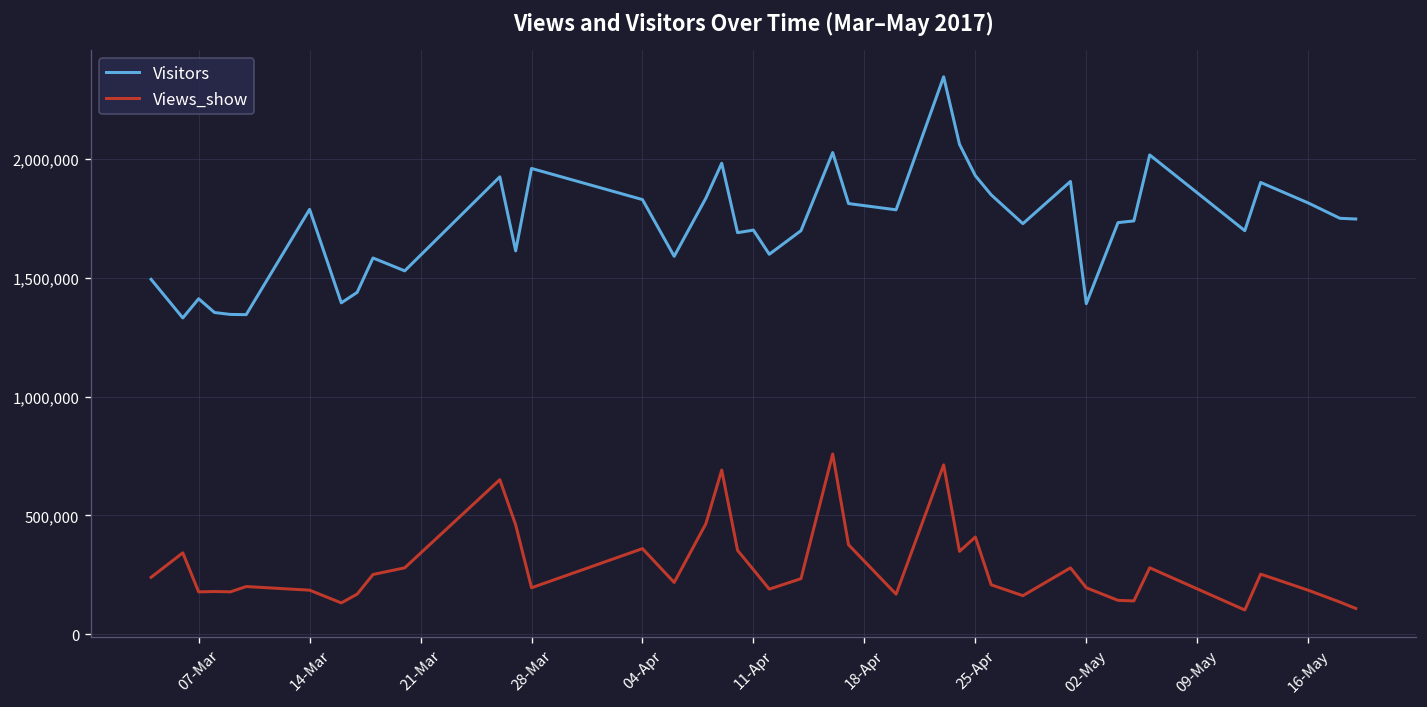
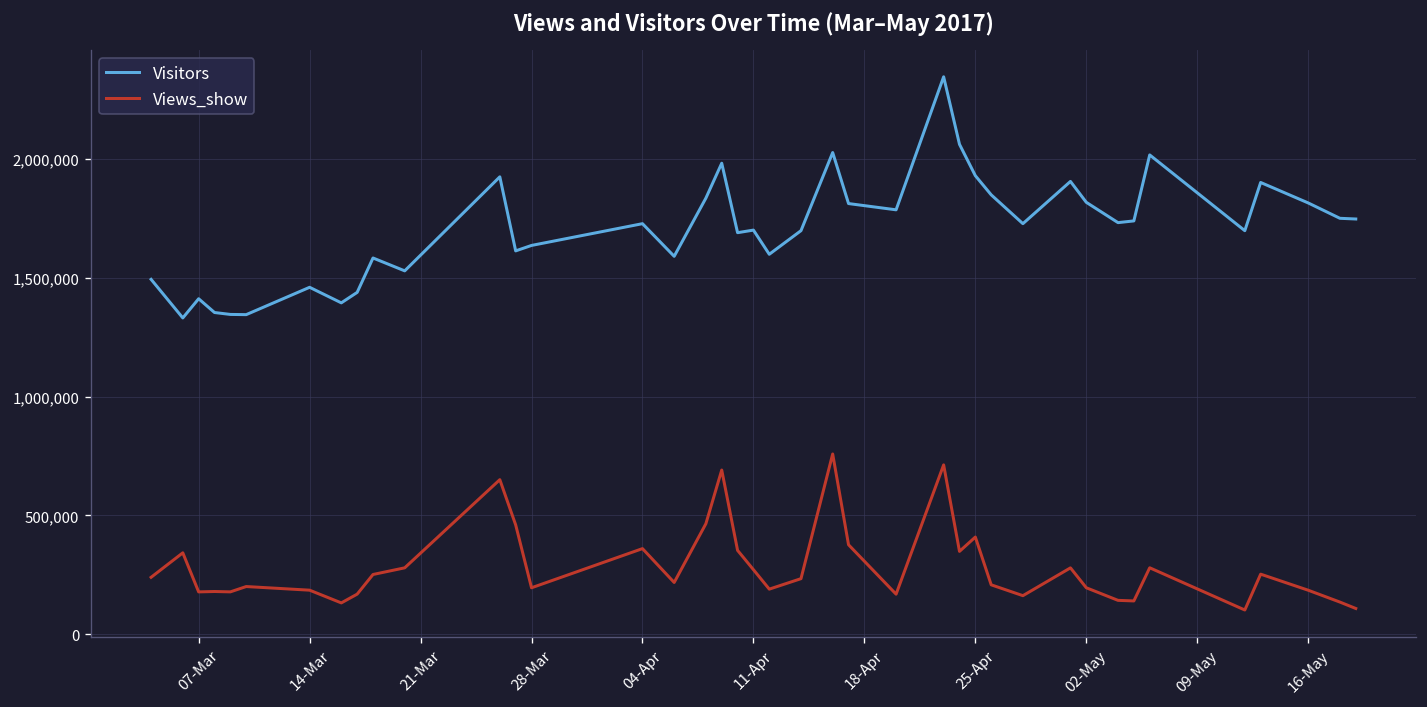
Visitors, 14-Mar: 1,790,000 -> 1,460,000
Visitors, 28-Mar: 1,960,000 -> 1,640,000
Visitors, 04-Apr: 1,830,000 -> 1,730,000
Visitors, 02-May: 1,390,000 -> 1,820,000
